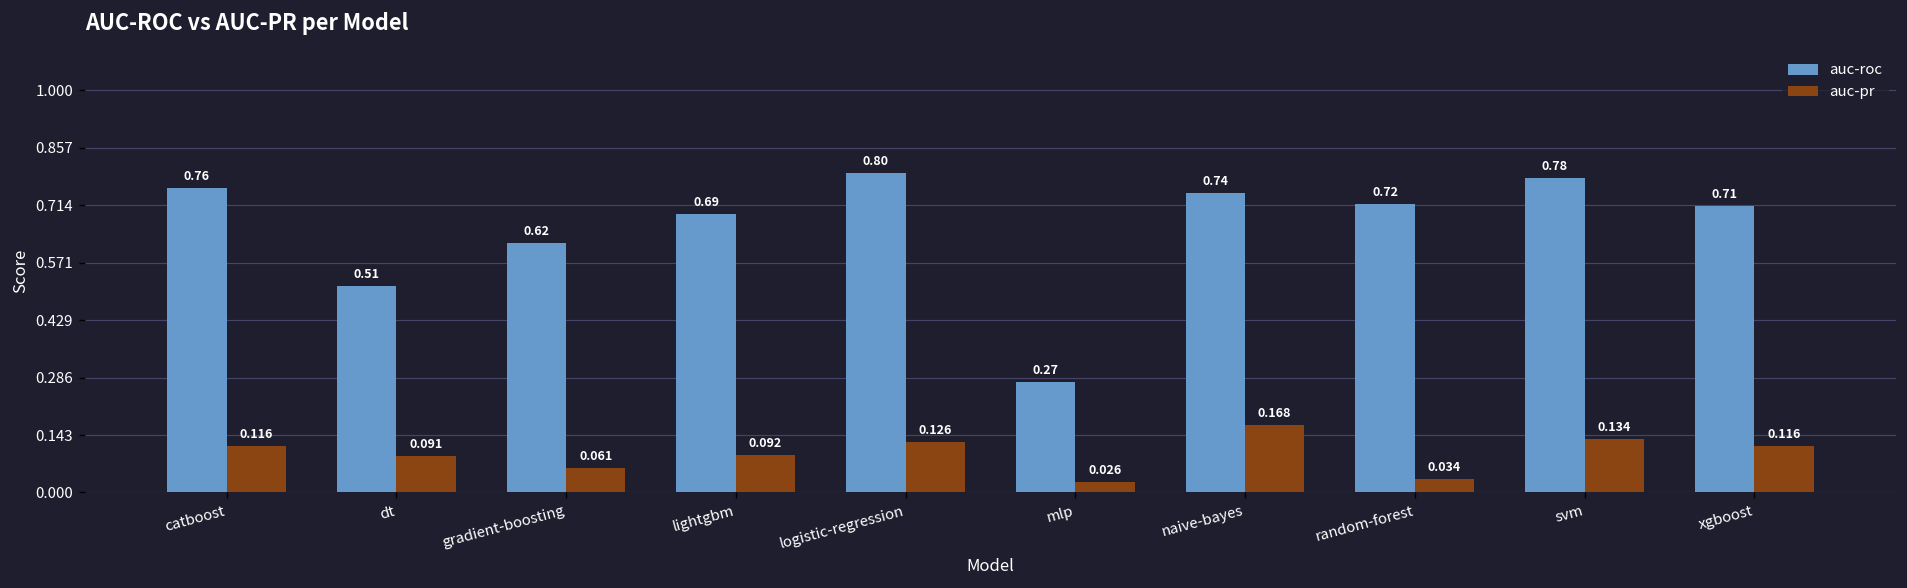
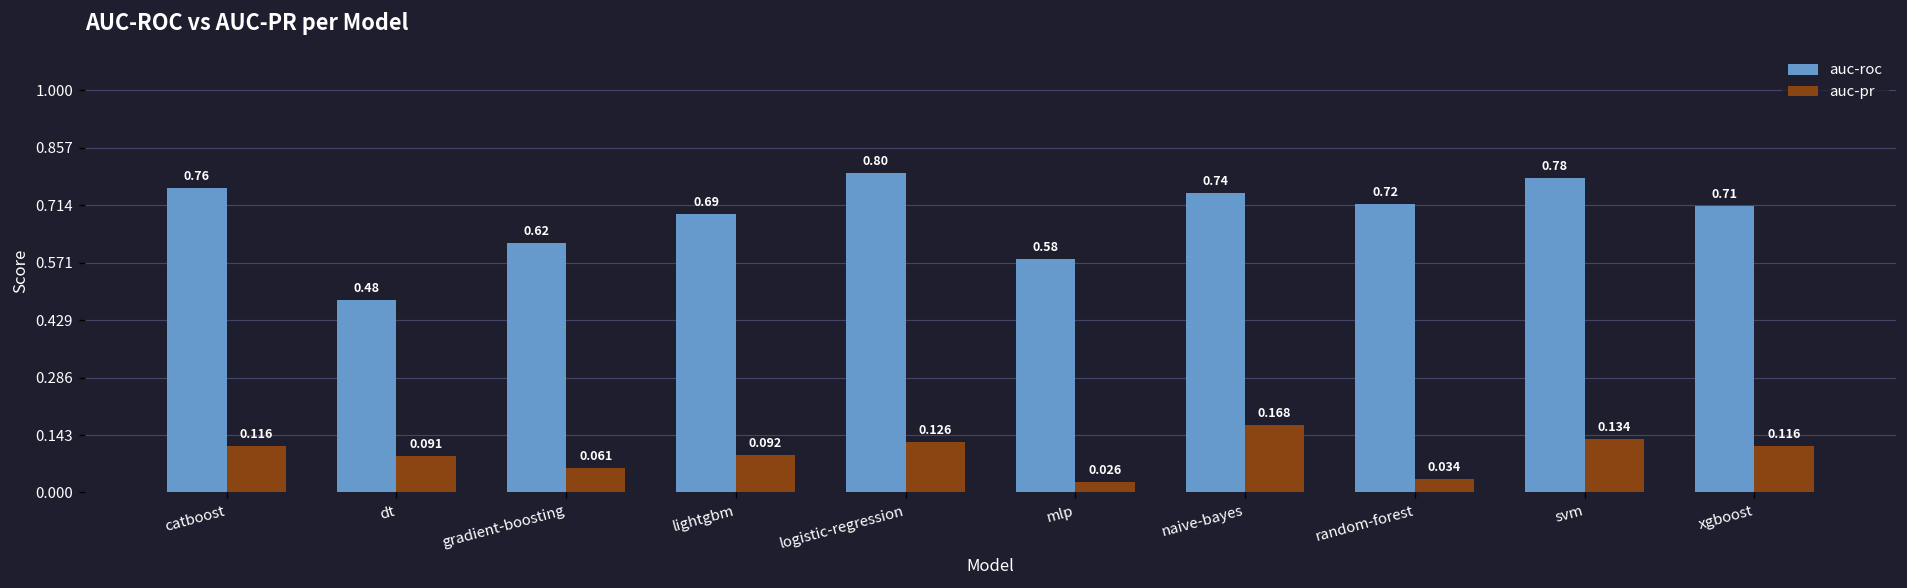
auc-roc, dt: 0.51 -> 0.48
auc-roc, mlp: 0.27 -> 0.58
